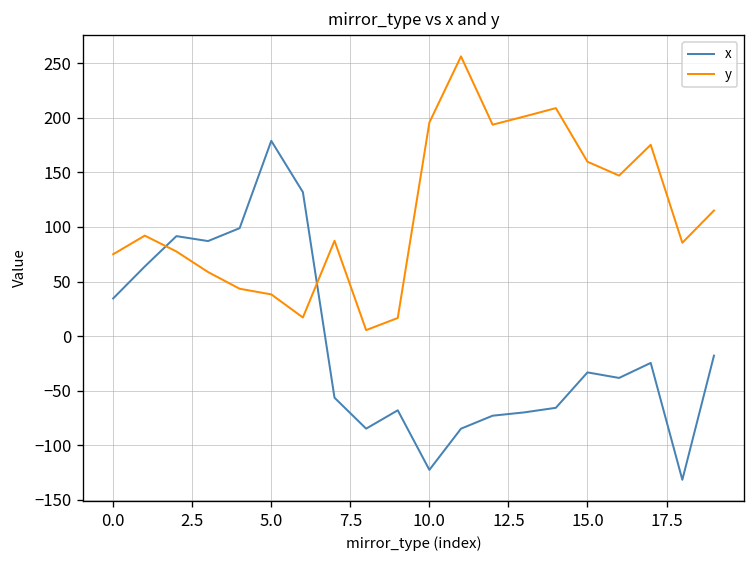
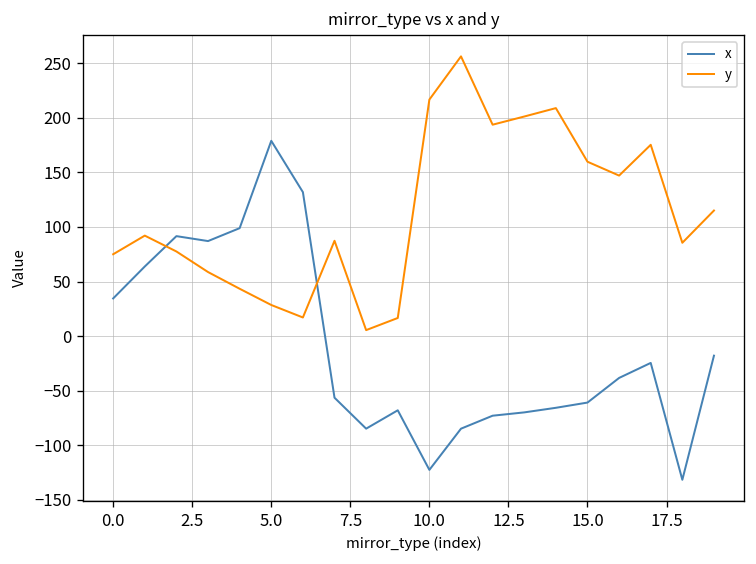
y, 5.0: 40 -> 30
y, 10.0: 200 -> 220
x, 15.0: -30 -> -60
